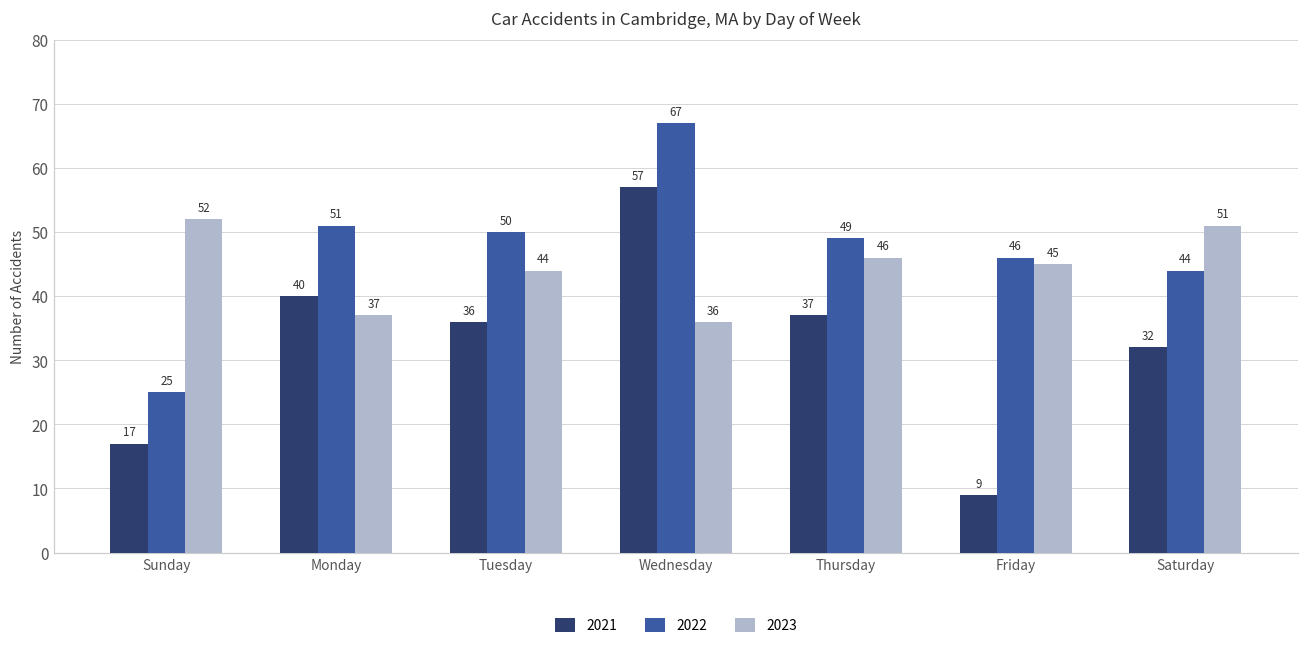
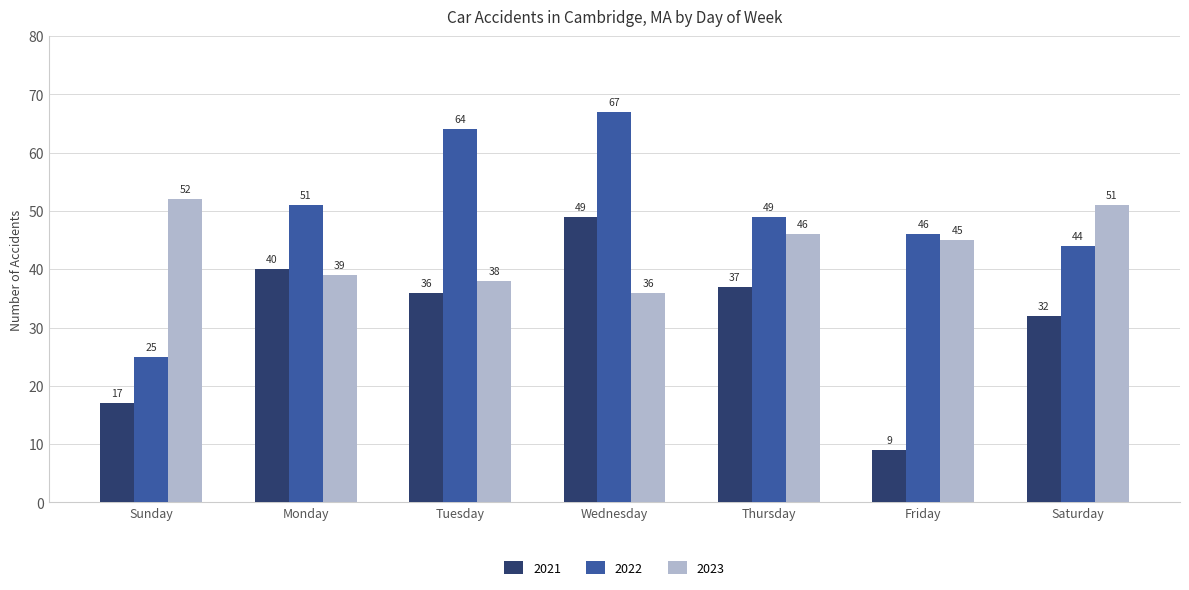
2023, Monday: 37 -> 39
2022, Tuesday: 50 -> 64
2023, Tuesday: 44 -> 38
2021, Wednesday: 57 -> 49
